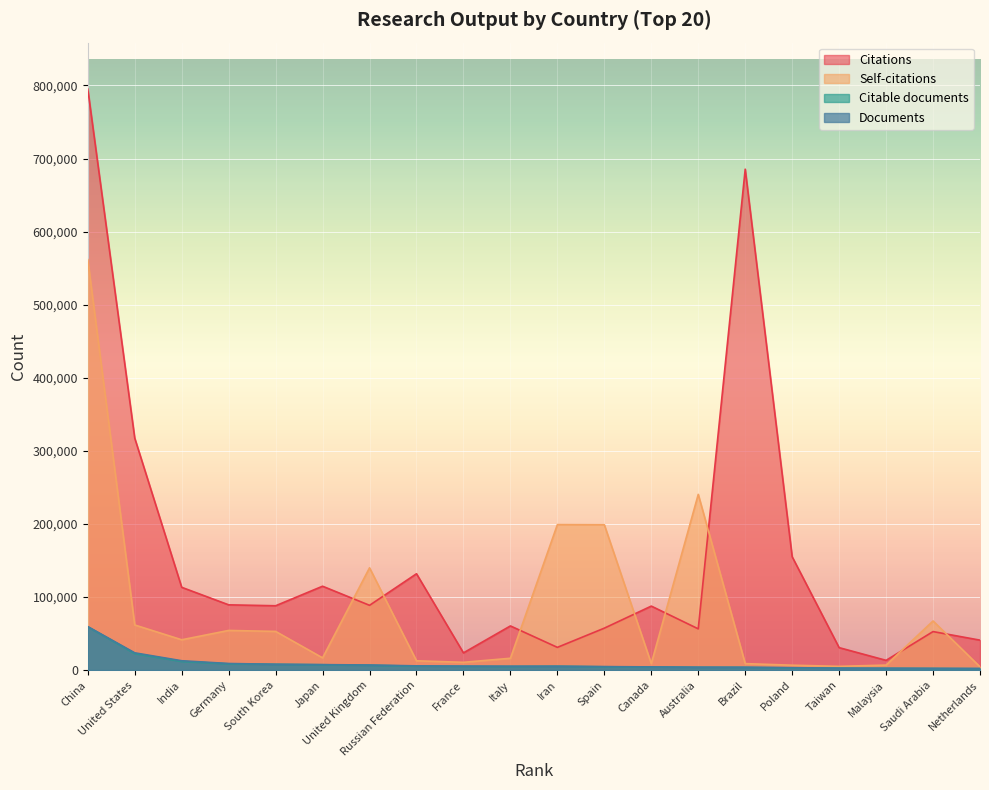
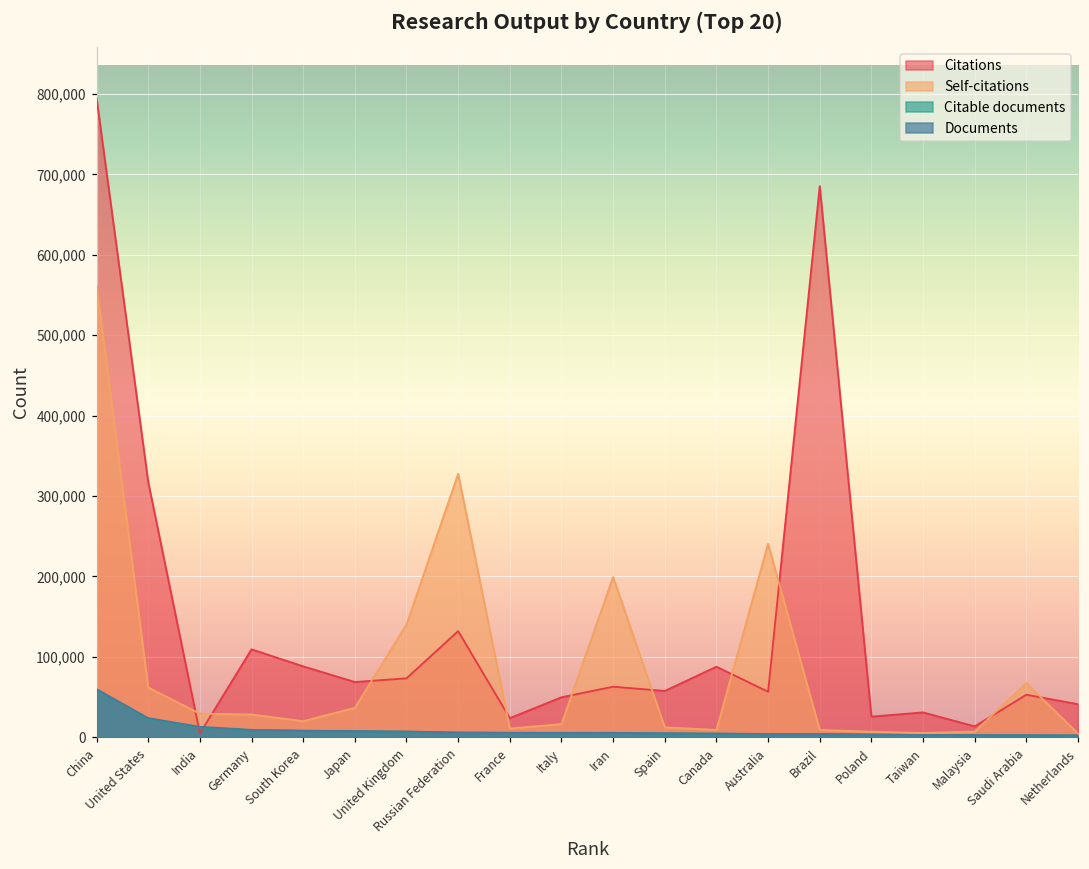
Citations, India: 110,000 -> 0
Self-citations, India: 40,000 -> 30,000
Citations, Germany: 90,000 -> 110,000
Self-citations, Germany: 50,000 -> 30,000
Self-citations, South Korea: 50,000 -> 20,000
Citations, Japan: 110,000 -> 70,000
Self-citations, Japan: 20,000 -> 40,000
Citations, United Kingdom: 90,000 -> 70,000
Self-citations, Russian Federation: 10,000 -> 330,000
Citations, Italy: 60,000 -> 50,000
Citations, Iran: 30,000 -> 60,000
Self-citations, Spain: 200,000 -> 10,000
Citations, Poland: 160,000 -> 30,000
